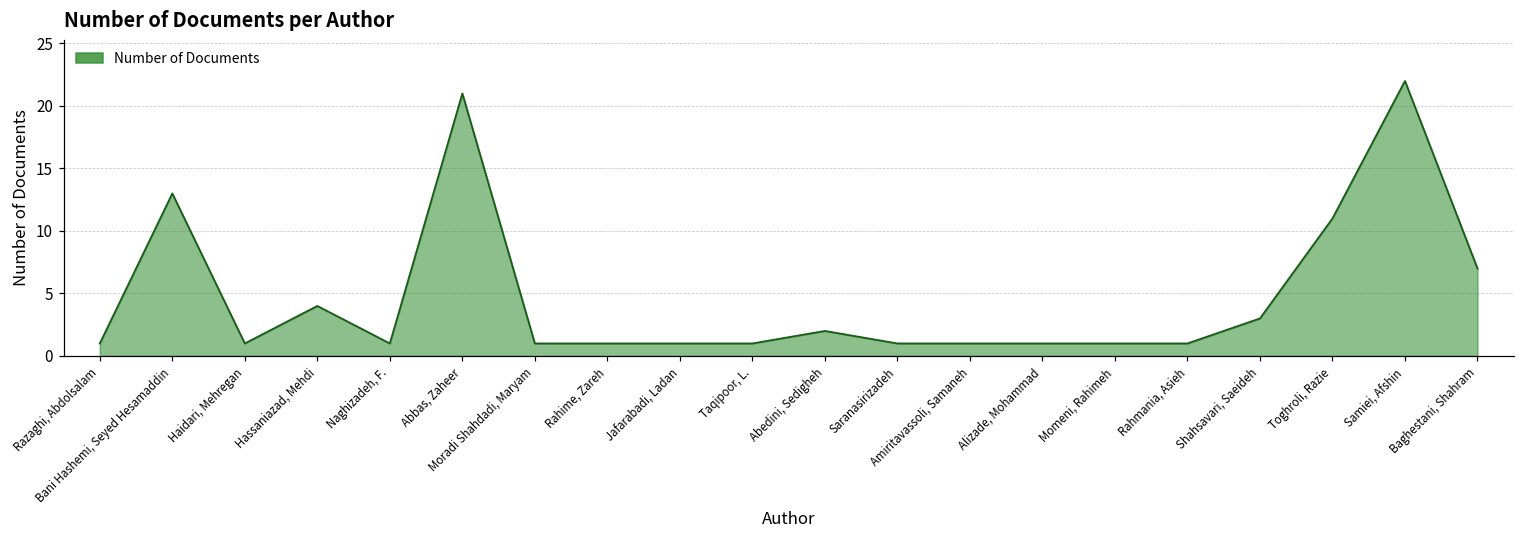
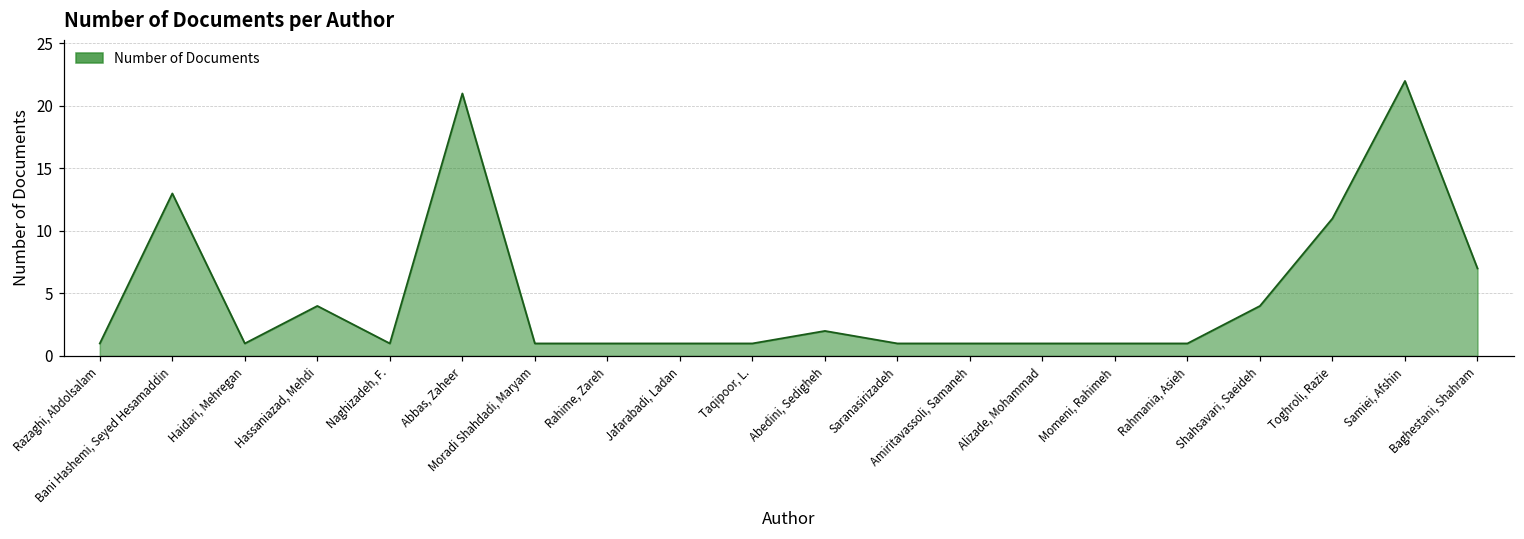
Shahsavari, Saeideh: 3 -> 4
